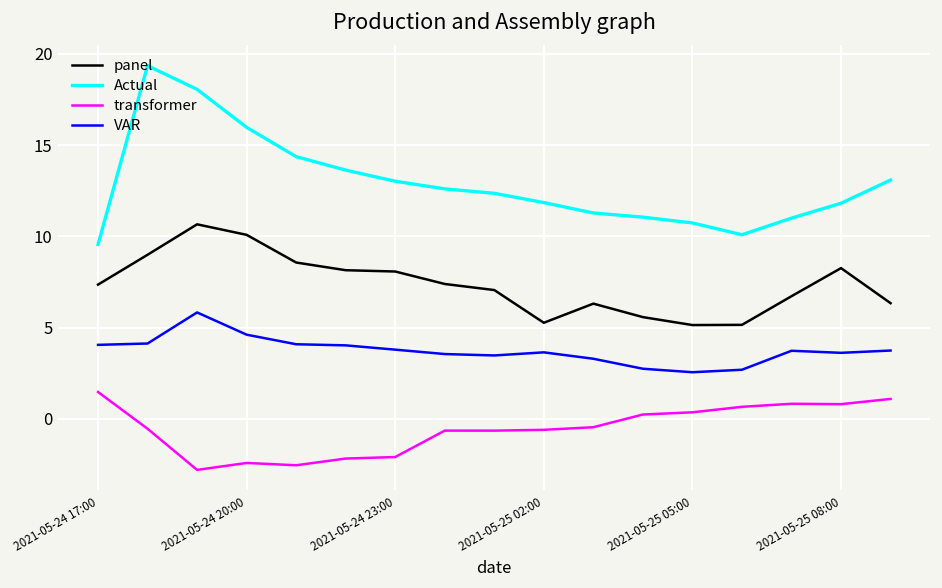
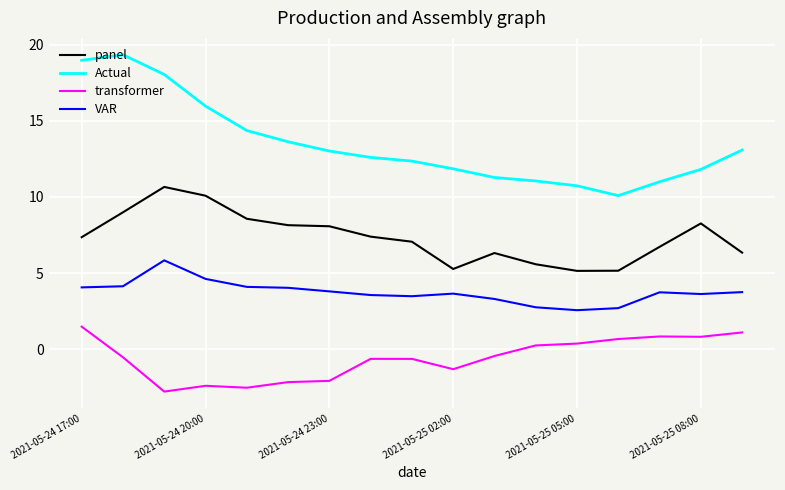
Actual, 2021-05-24 17:00: 9.6 -> 19.0
transformer, 2021-05-25 02:00: -0.6 -> -1.3
